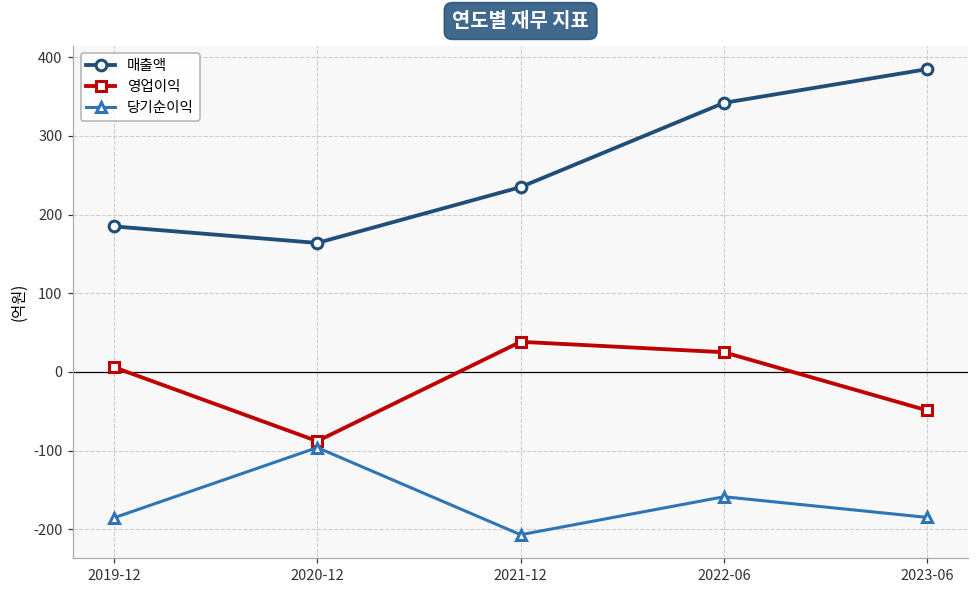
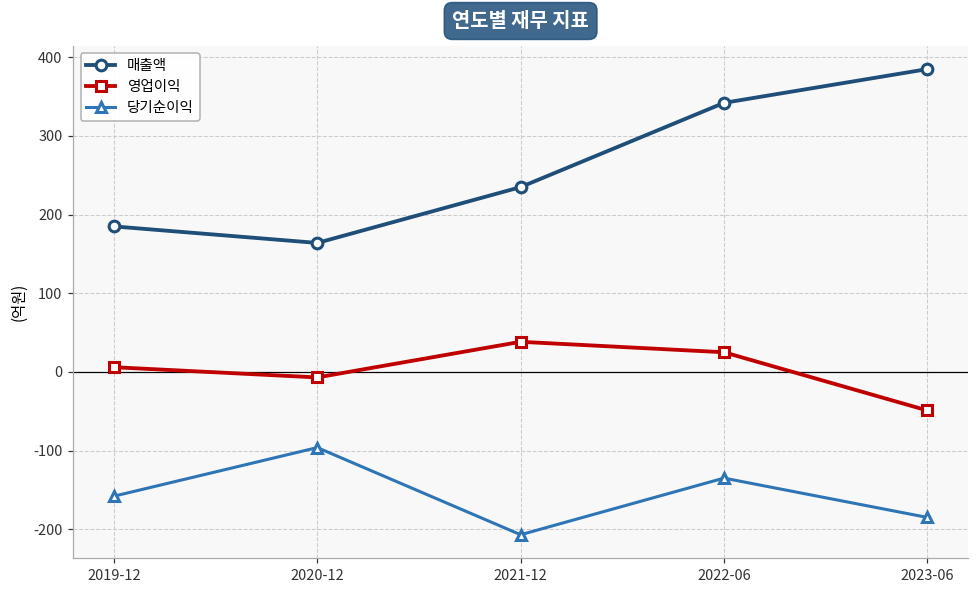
당기순이익, 2019-12: -190 -> -160
영업이익, 2020-12: -90 -> -10
당기순이익, 2022-06: -160 -> -140
